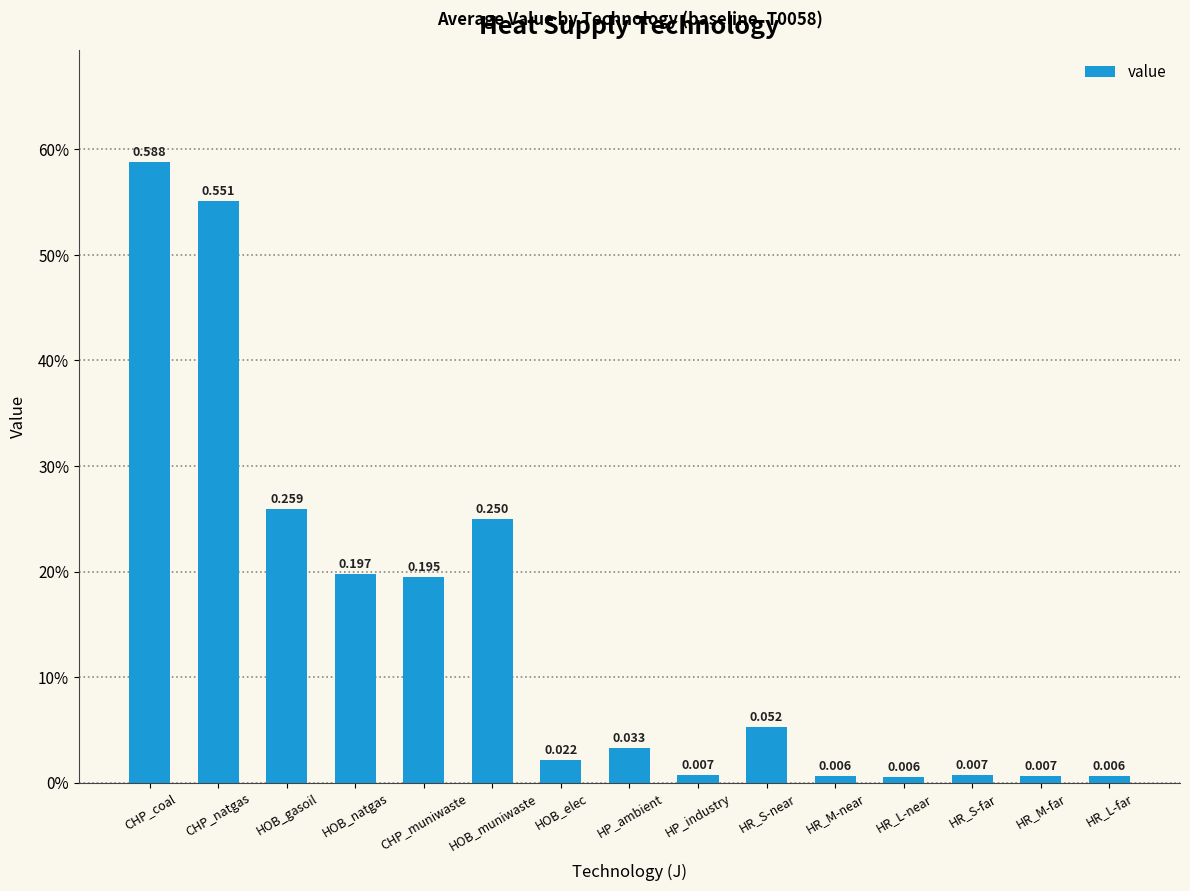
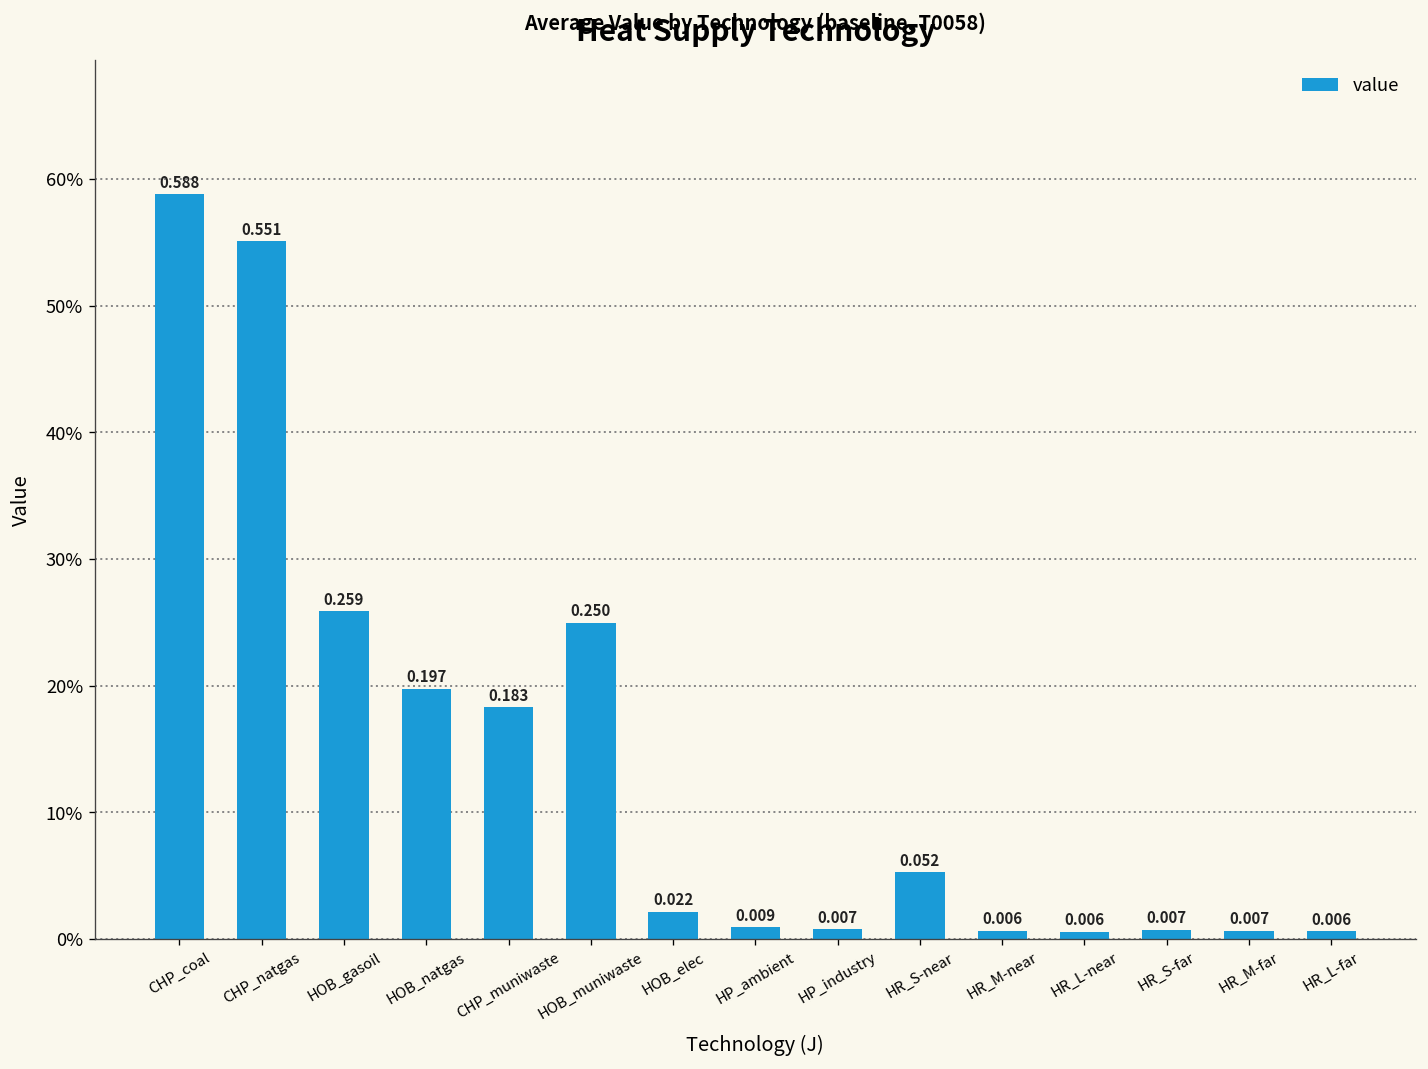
CHP_muniwaste: 0.195 -> 0.183
HP_ambient: 0.033 -> 0.009
